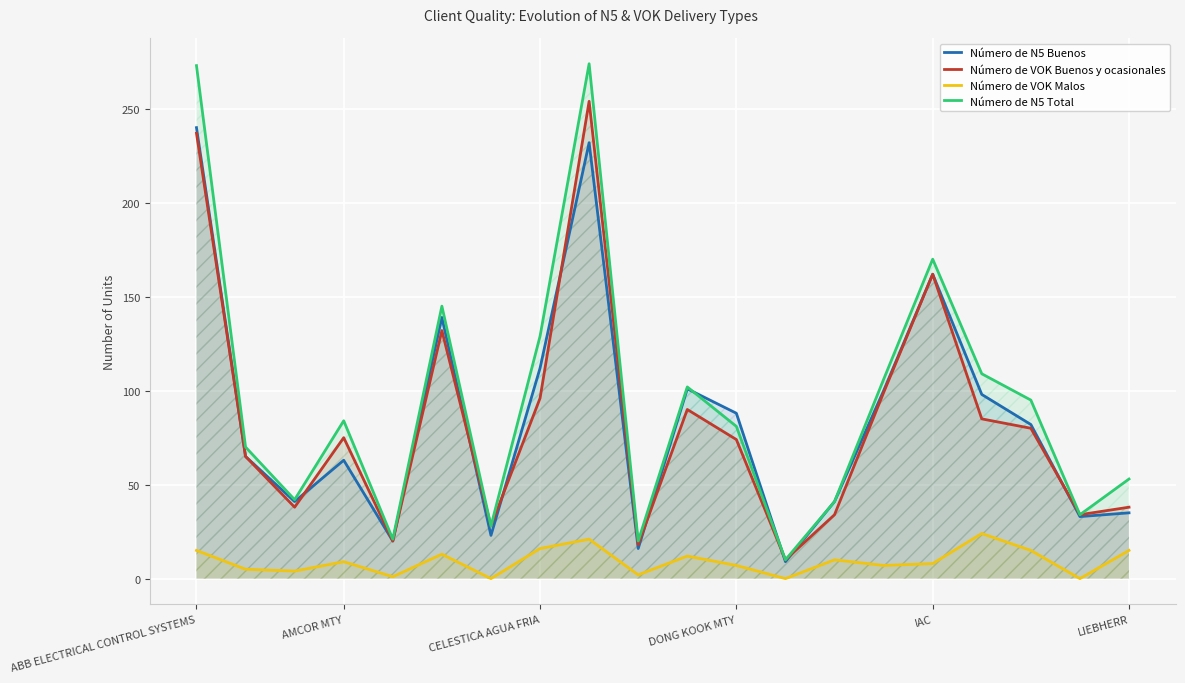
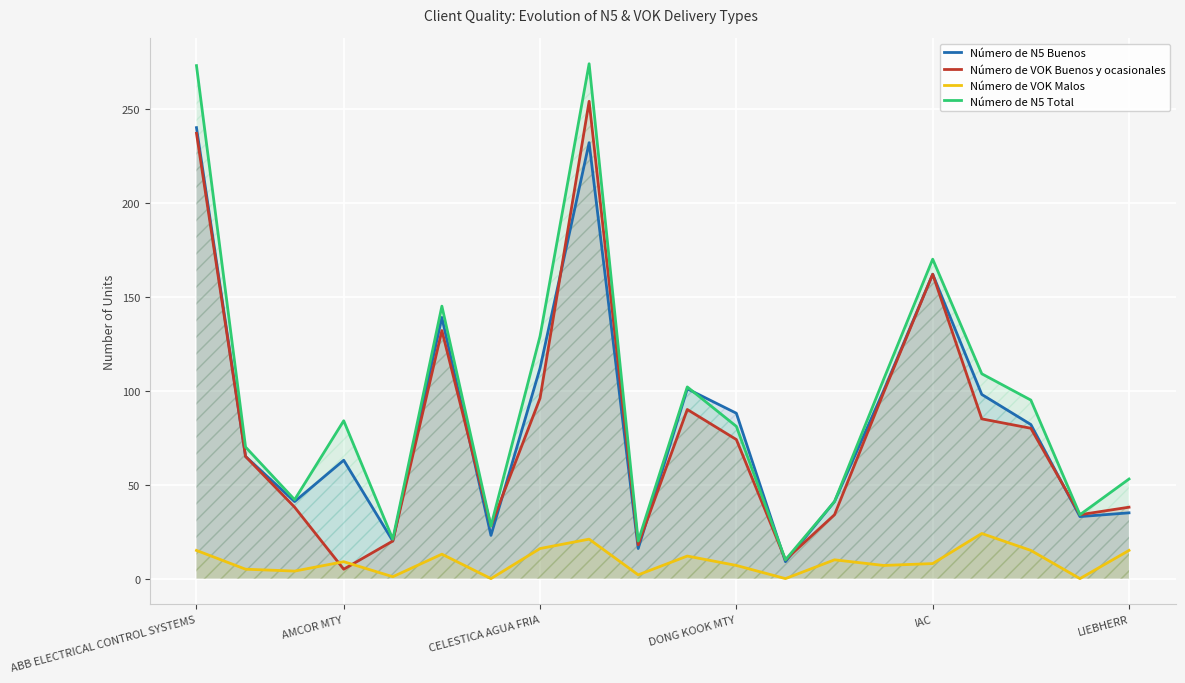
Número de VOK Buenos y ocasionales, AMCOR MTY: 75 -> 5
